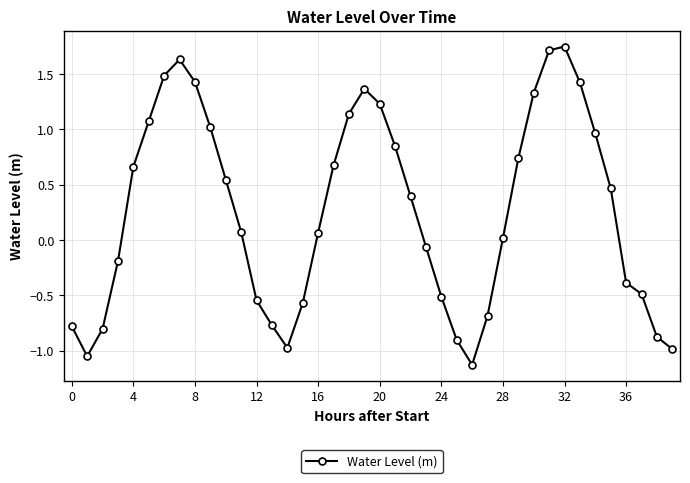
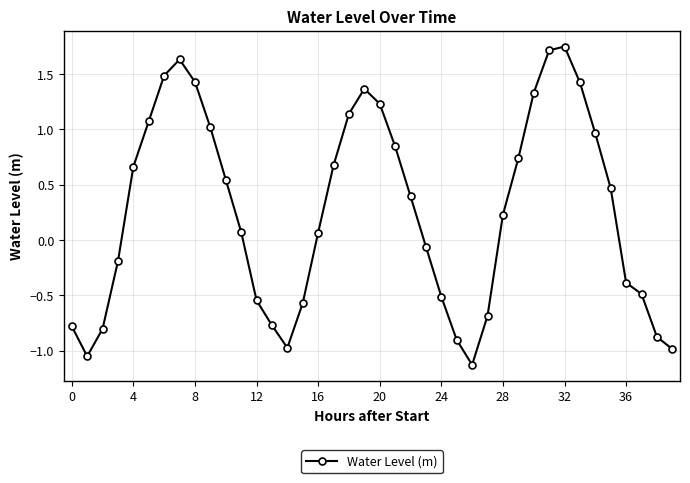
28: 0.01 -> 0.23
